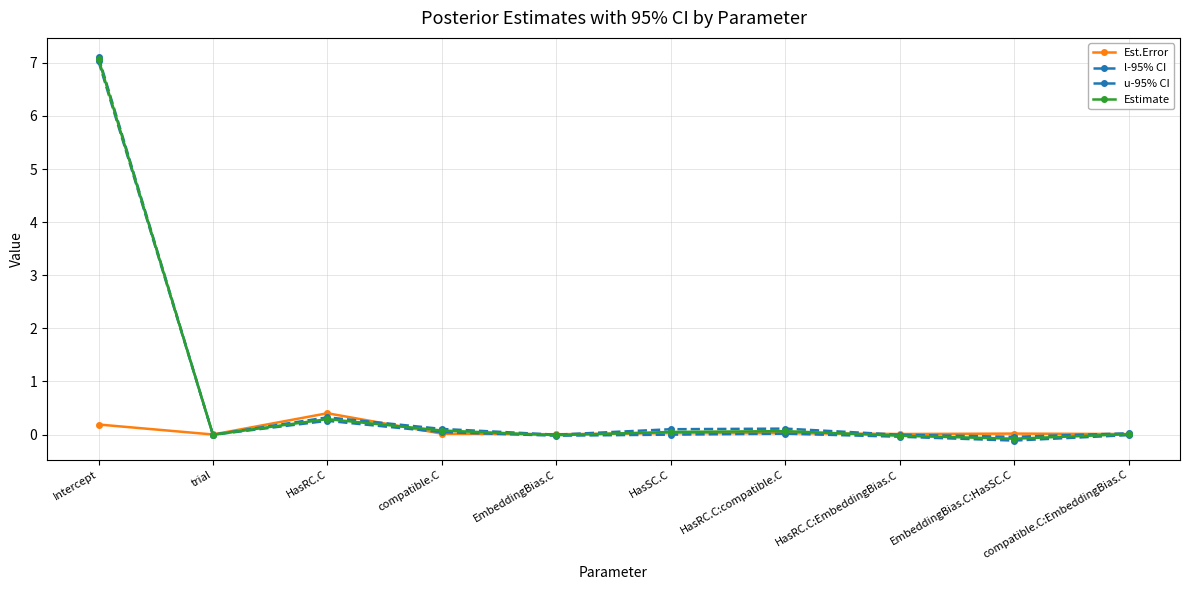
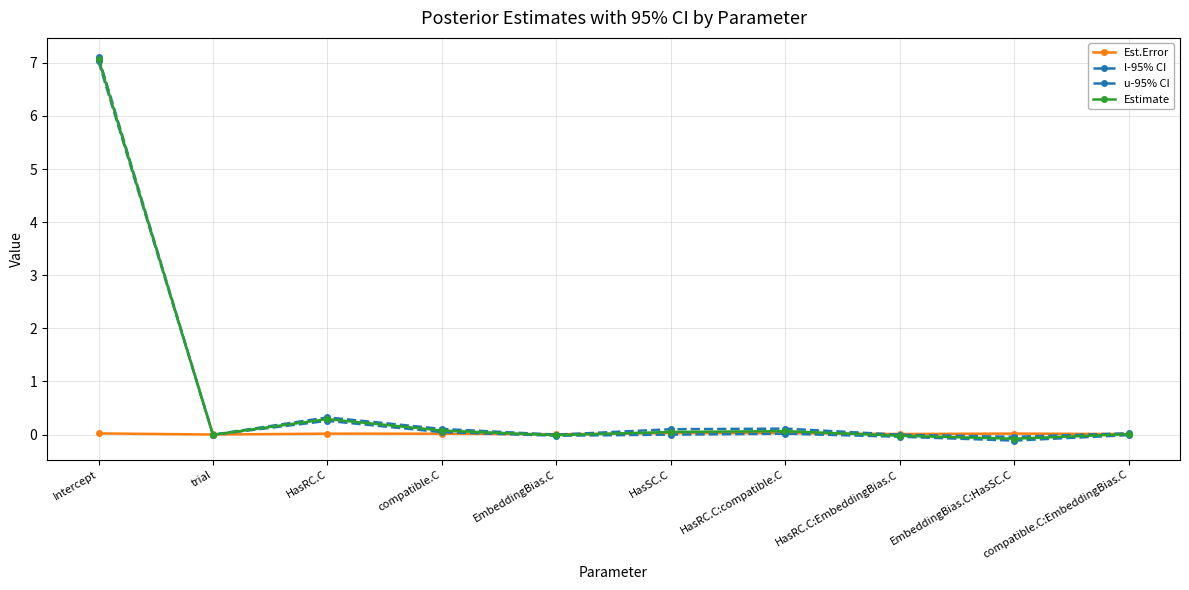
Est.Error, Intercept: 0.2 -> 0.0
Est.Error, HasRC.C: 0.4 -> 0.0
